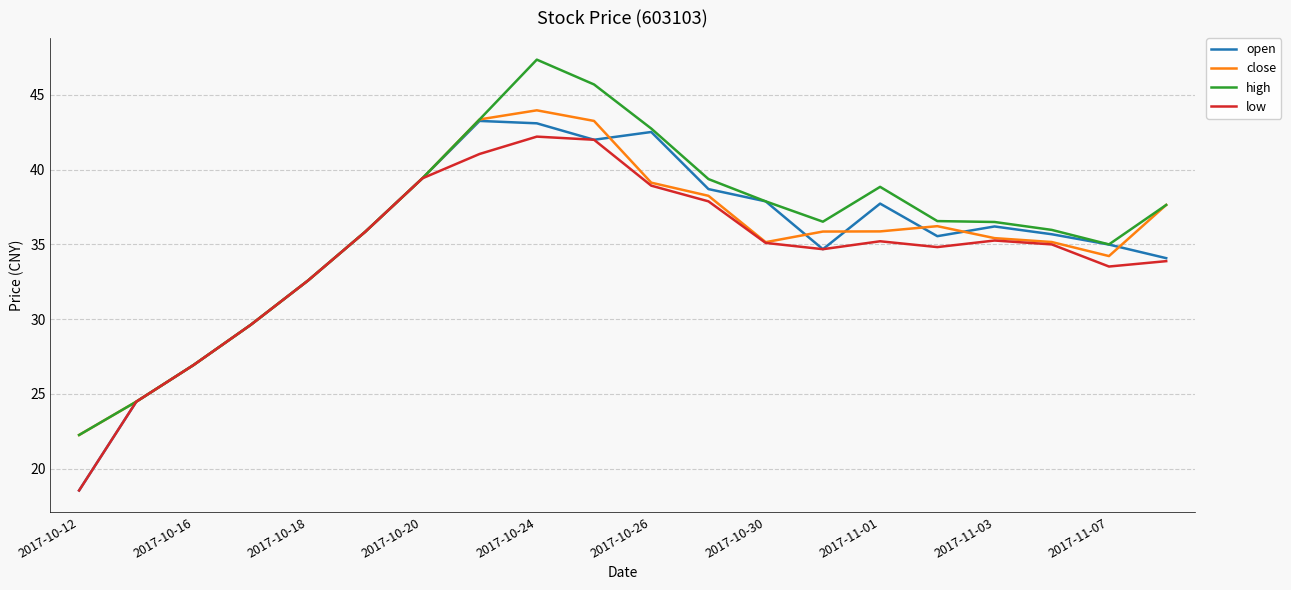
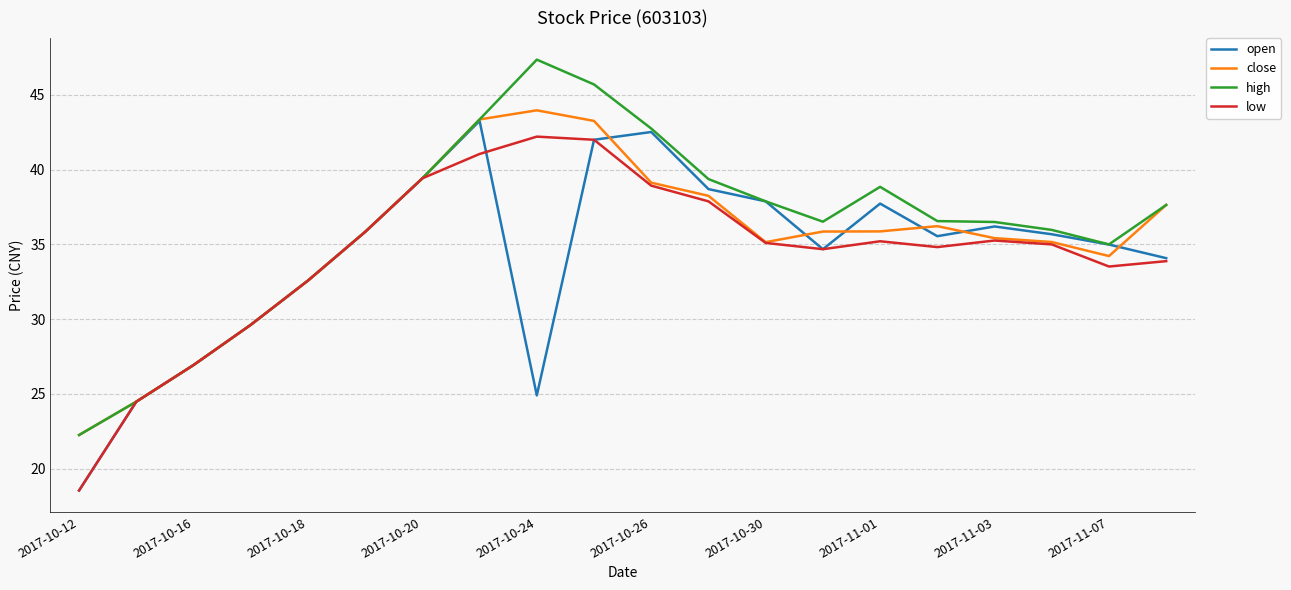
open, 2017-10-24: 43.1 -> 24.9
